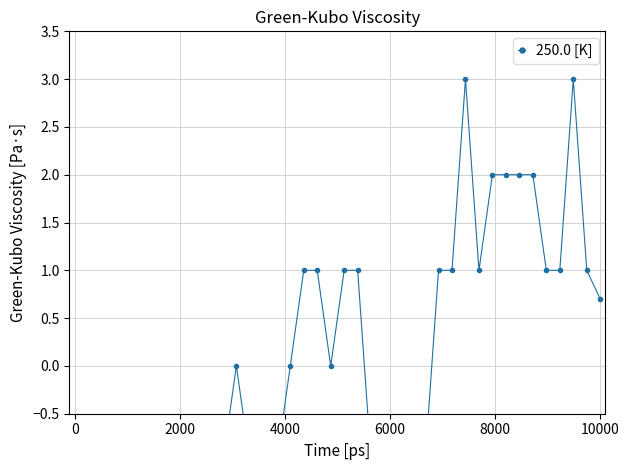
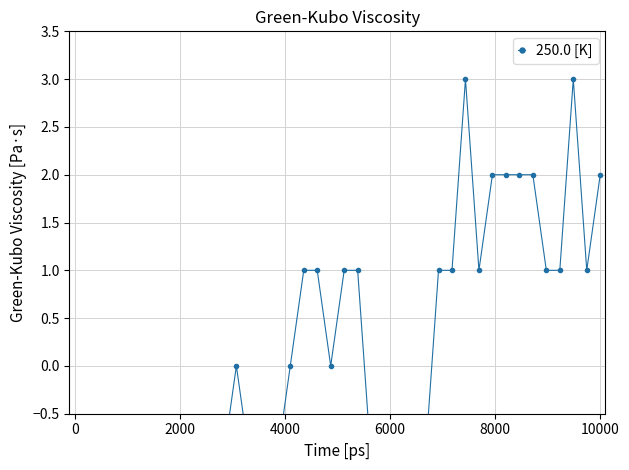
10000: 0.7 -> 2.0
